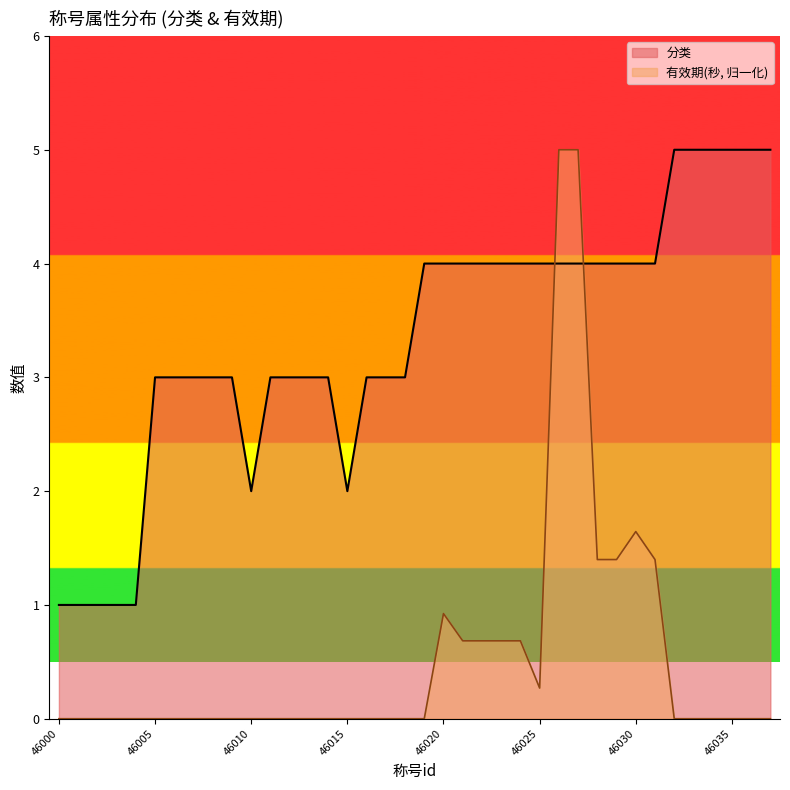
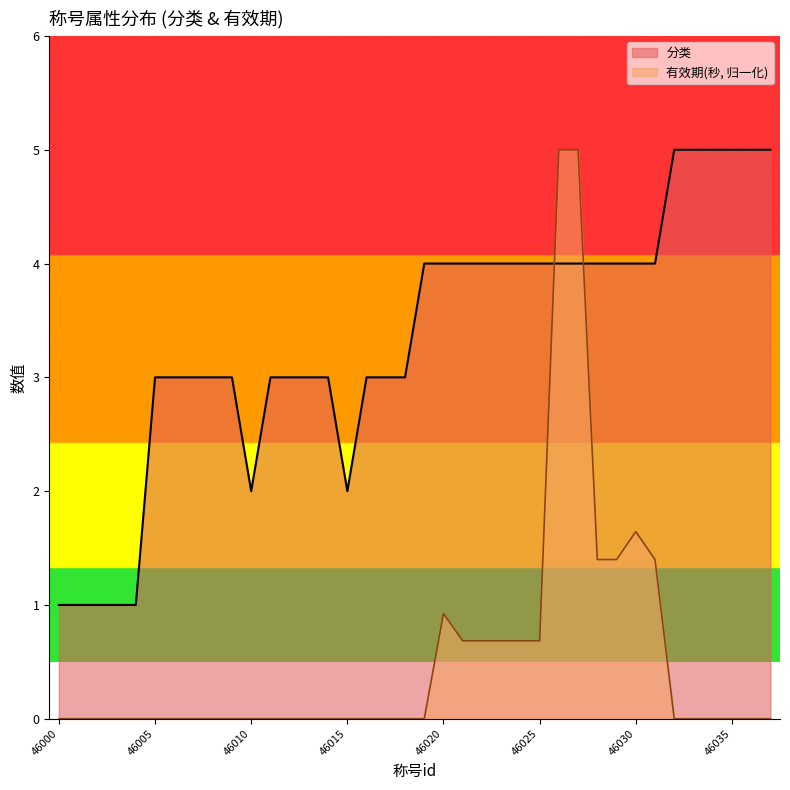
有效期(秒, 归一化), 46025: 0.27 -> 0.68
